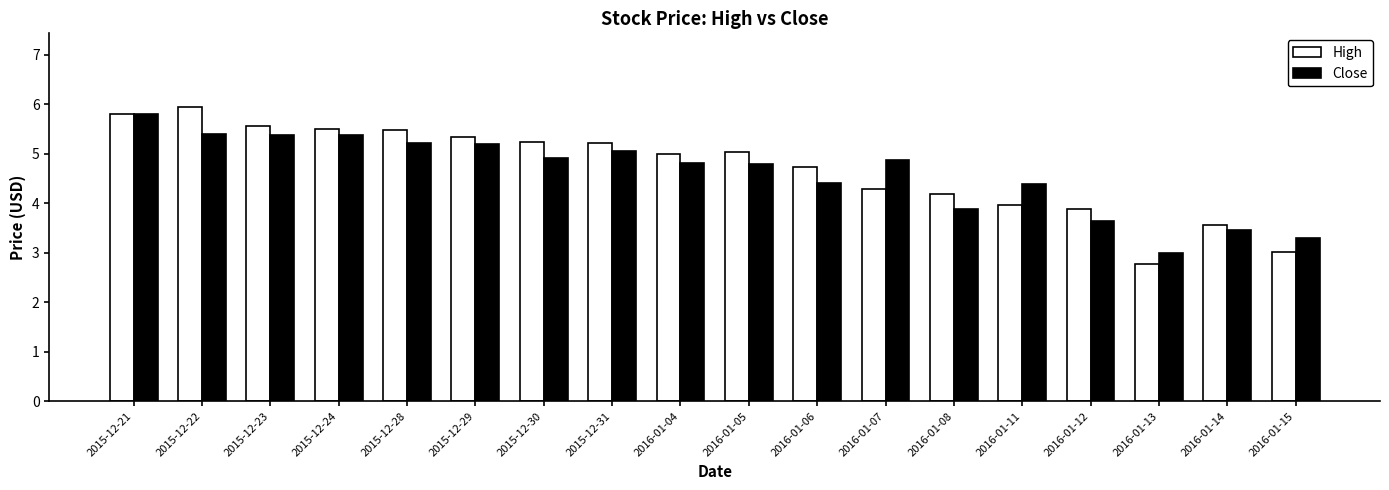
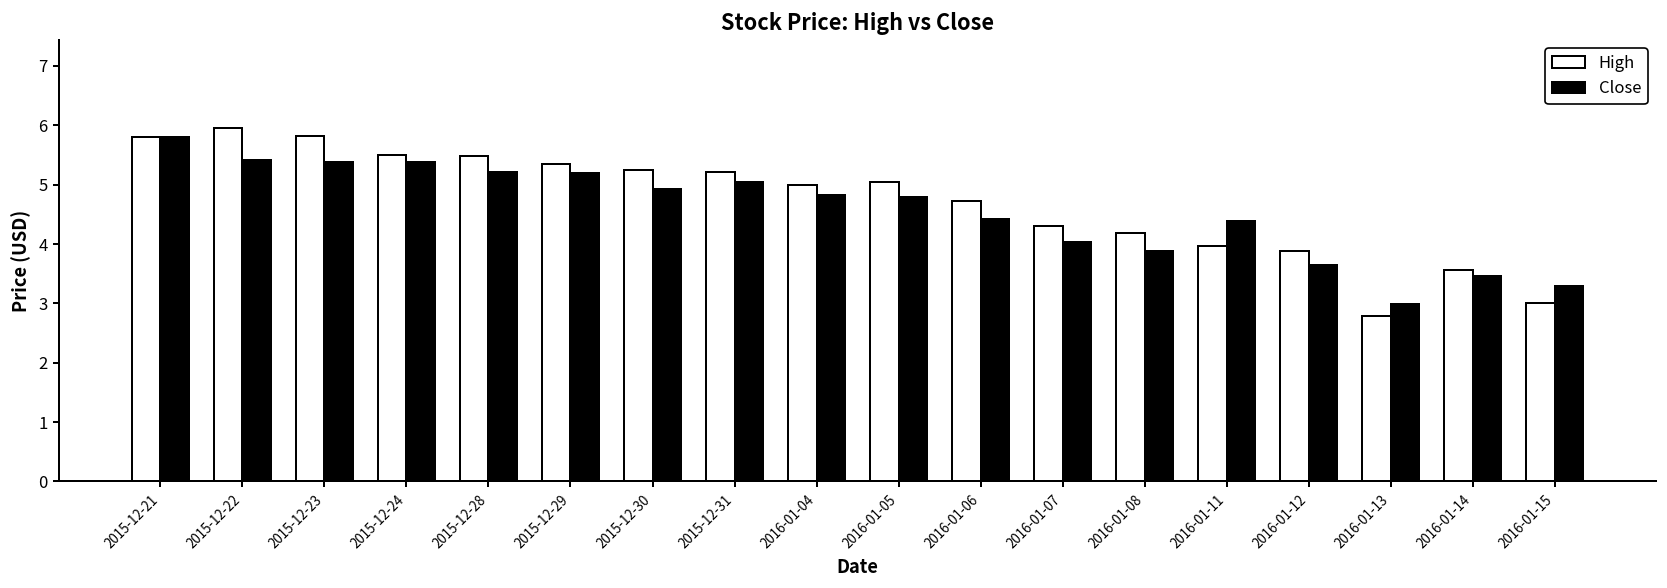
High, 2015-12-23: 5.6 -> 5.8
Close, 2016-01-07: 4.9 -> 4.0
